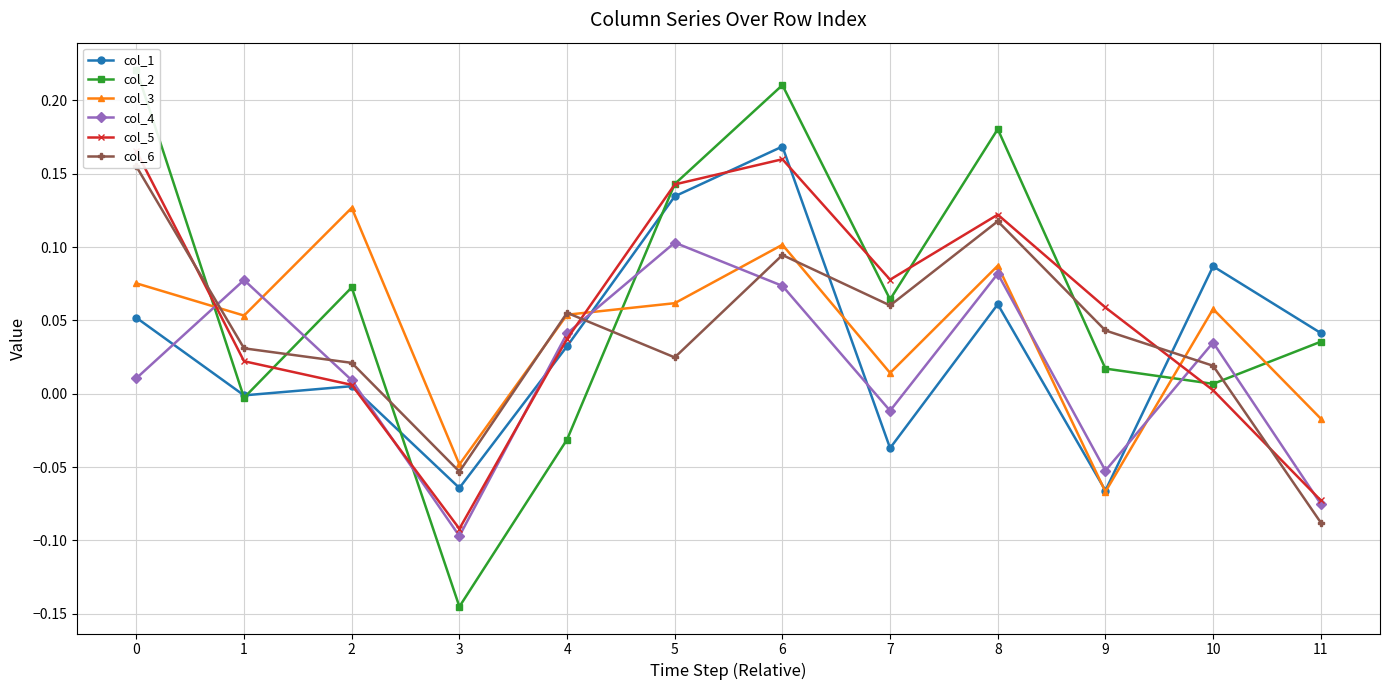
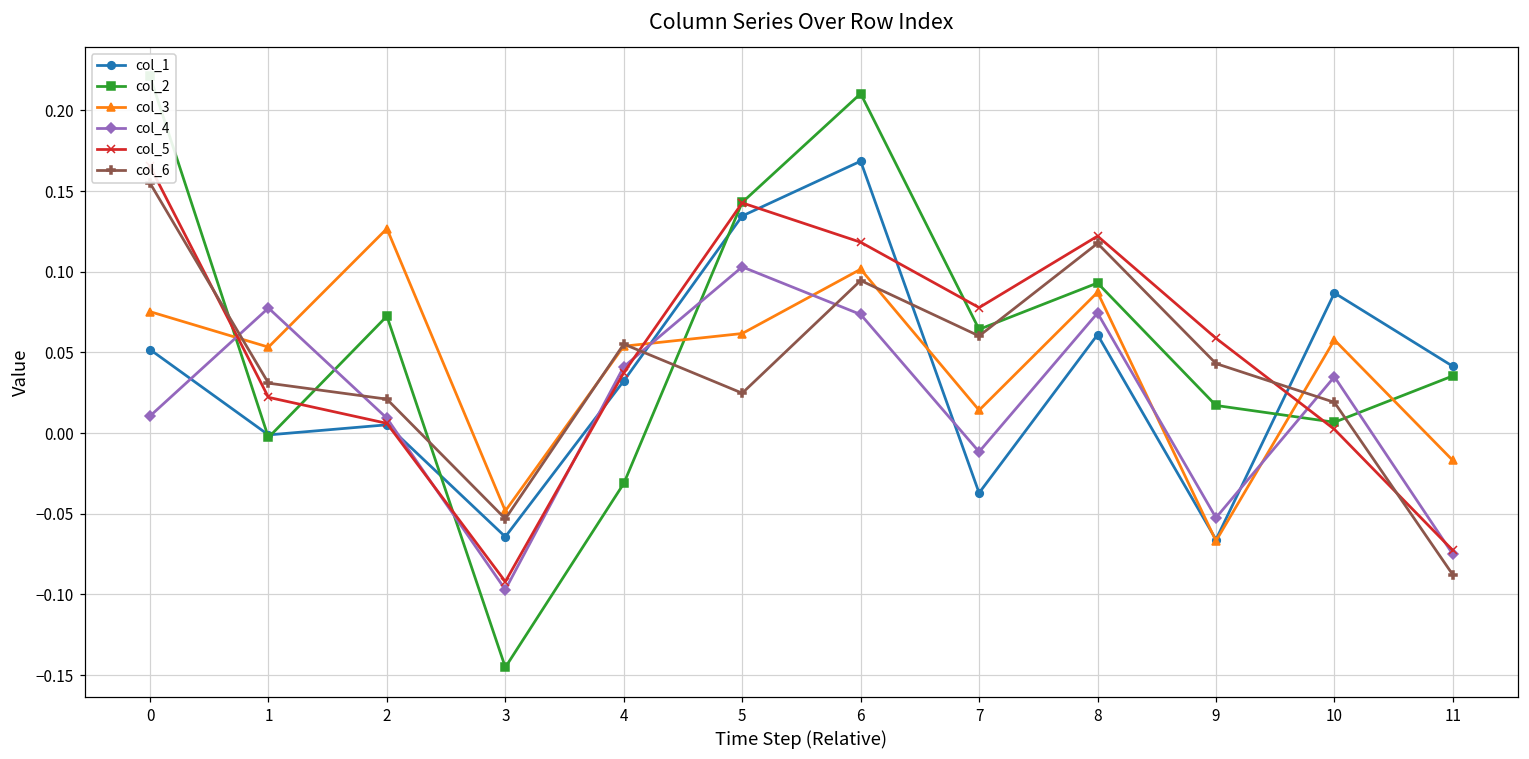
col_5, 6: 0.160 -> 0.118
col_2, 8: 0.180 -> 0.093
col_4, 8: 0.082 -> 0.074
